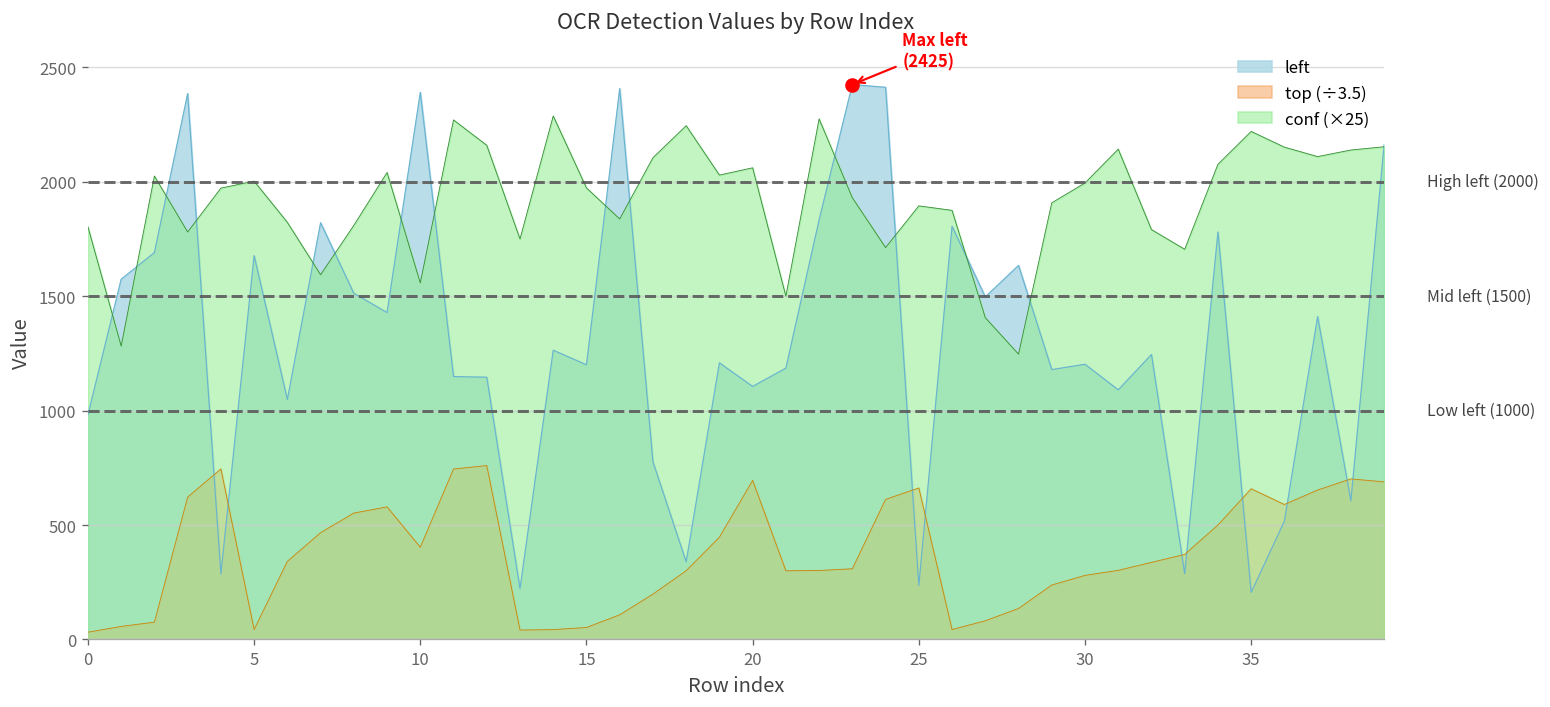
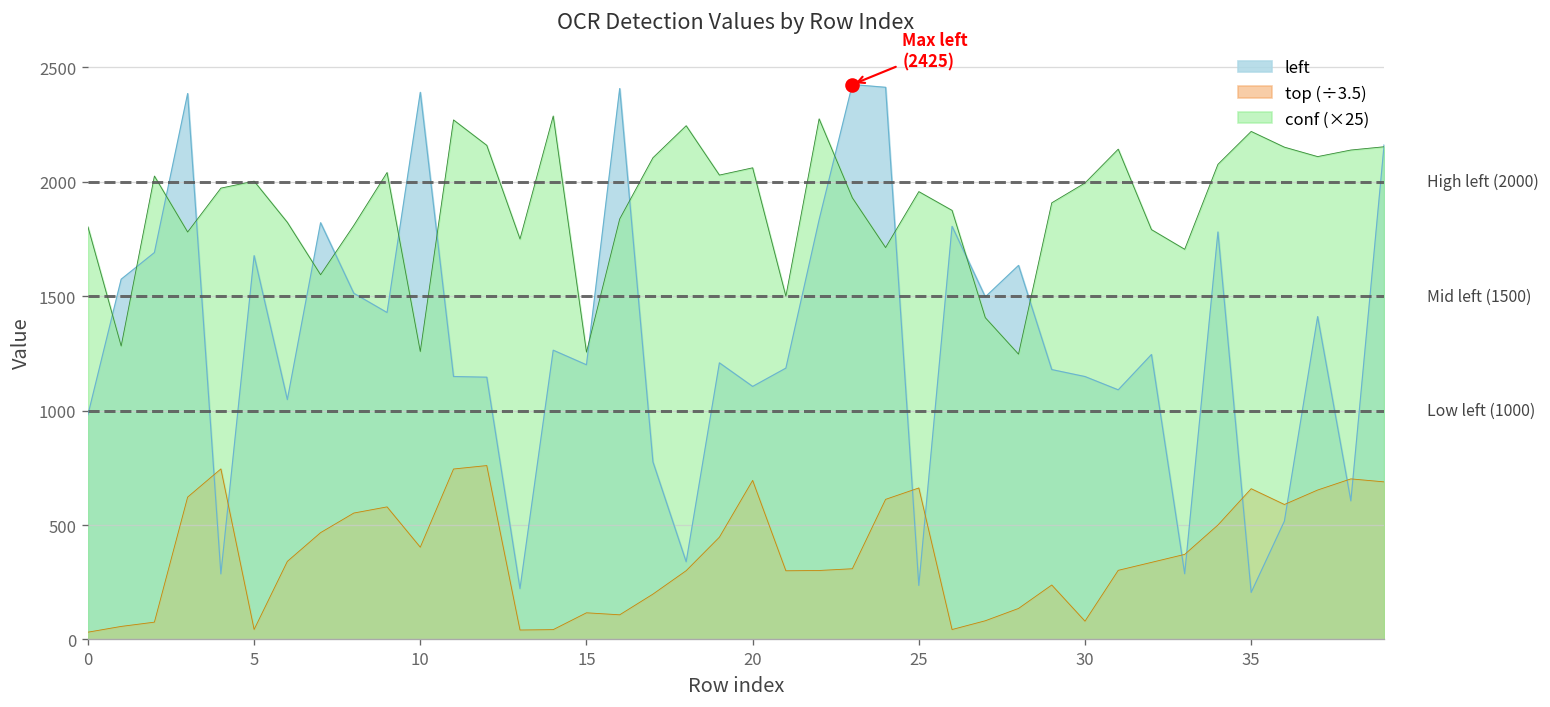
conf (×25), 10: 1560 -> 1260
top (÷3.5), 15: 50 -> 120
conf (×25), 15: 1970 -> 1260
conf (×25), 25: 1890 -> 1960
left, 30: 1200 -> 1150
top (÷3.5), 30: 280 -> 80
